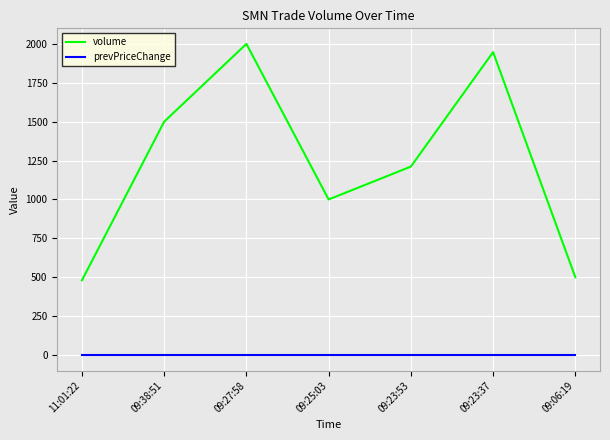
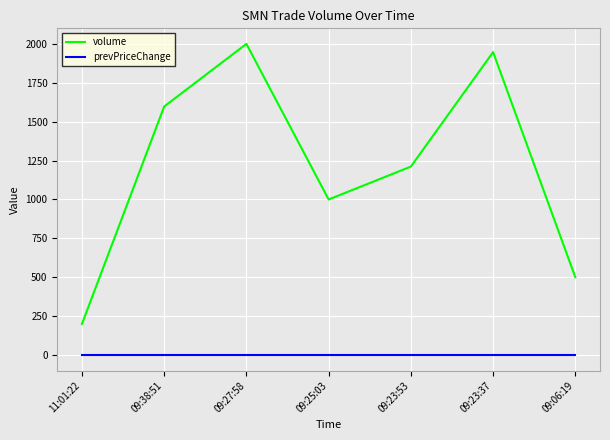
volume, 11:01:22: 480 -> 200
volume, 09:38:51: 1500 -> 1600
